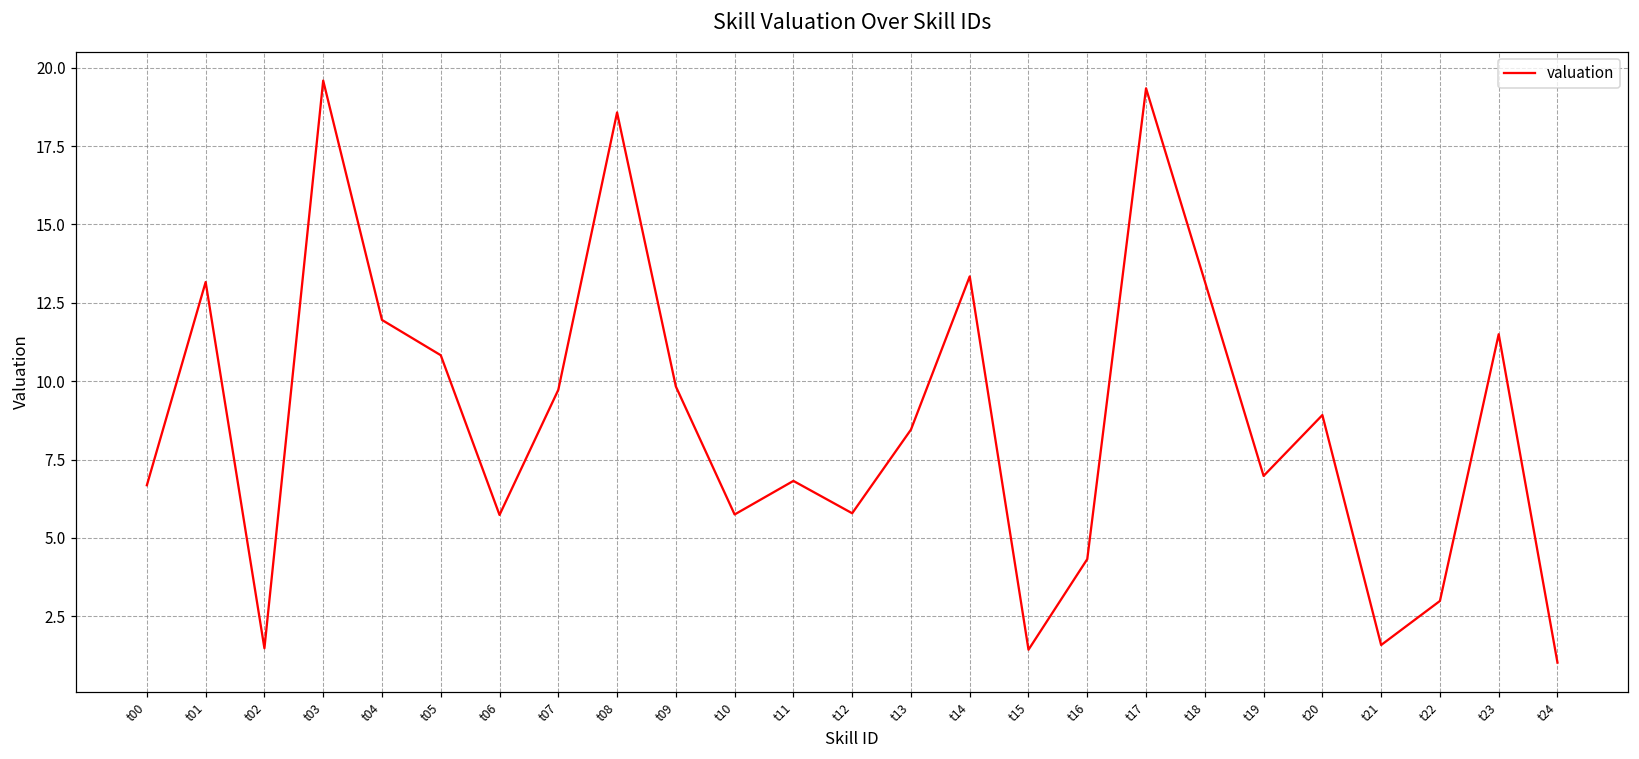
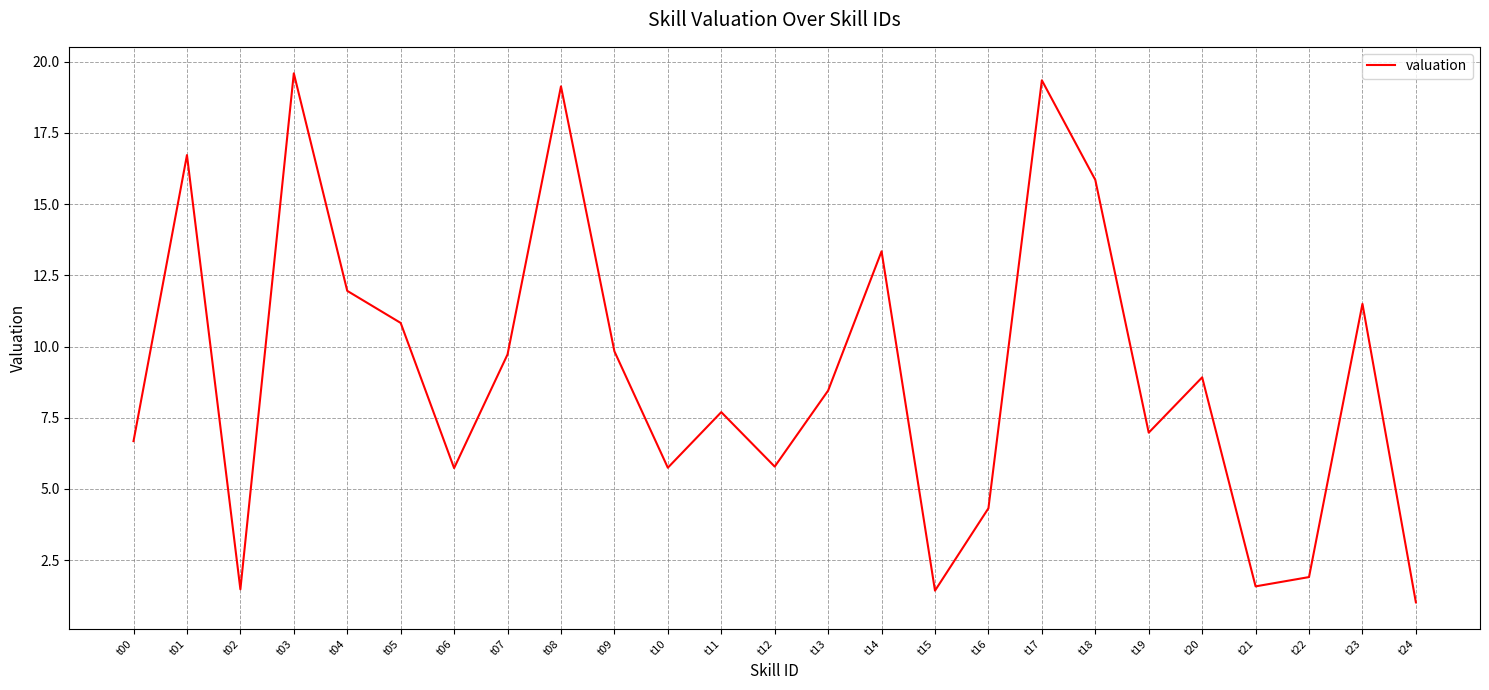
t01: 13.2 -> 16.7
t08: 18.6 -> 19.1
t11: 6.8 -> 7.7
t18: 13.2 -> 15.8
t22: 3.0 -> 1.9
